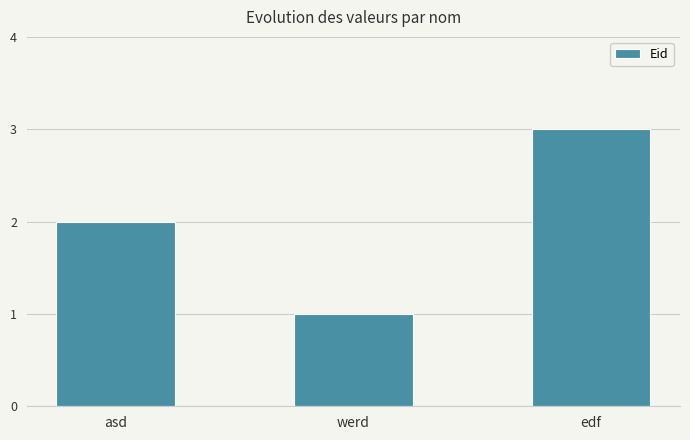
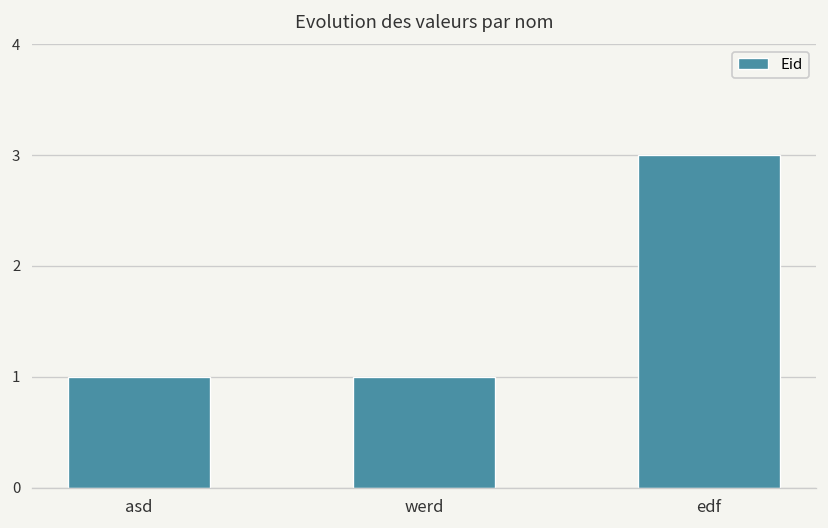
asd: 2 -> 1
